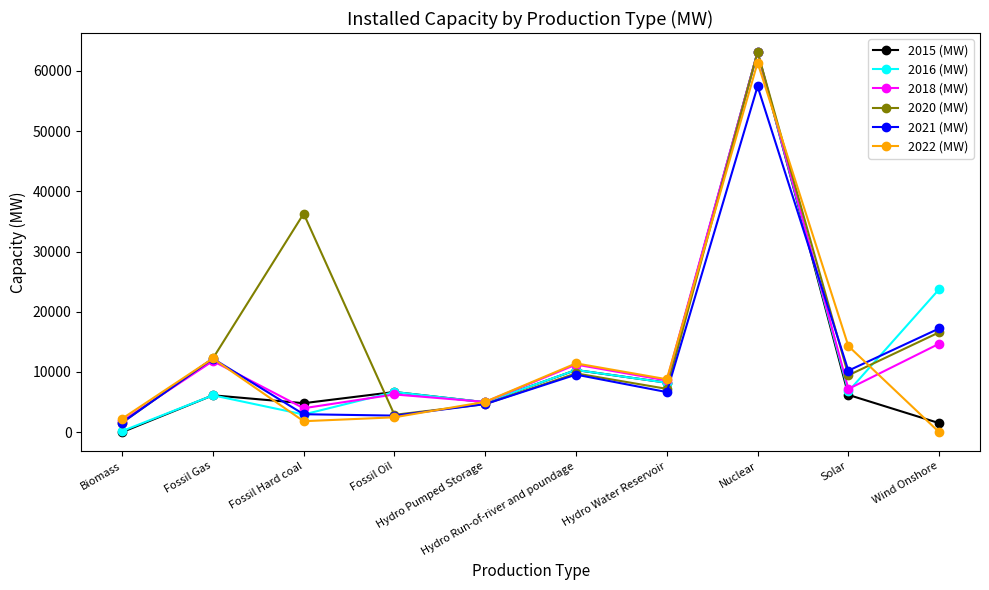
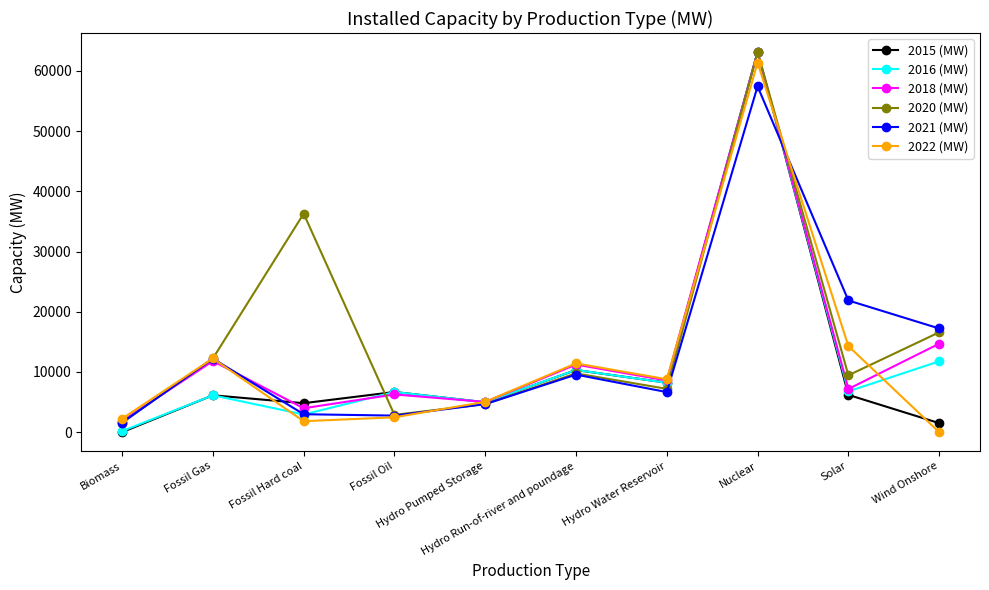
2021 (MW), Solar: 10000 -> 22000
2016 (MW), Wind Onshore: 24000 -> 12000
